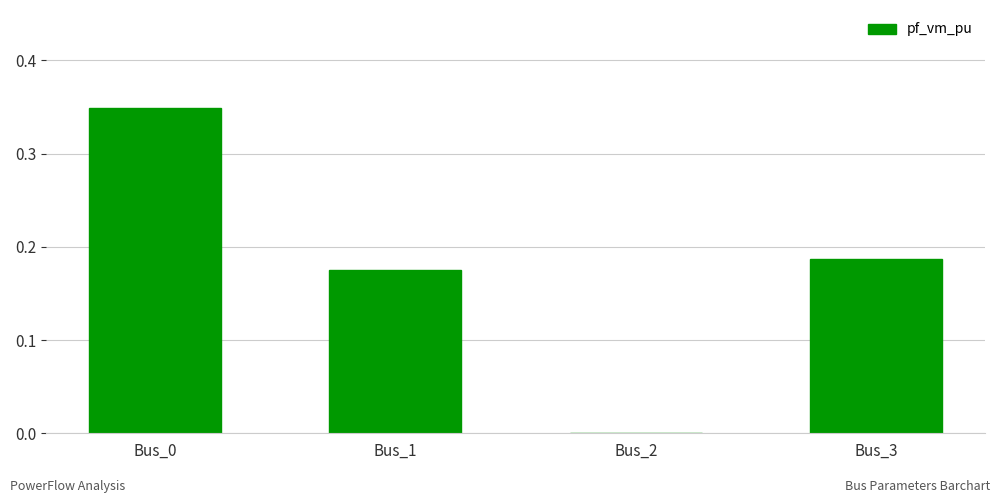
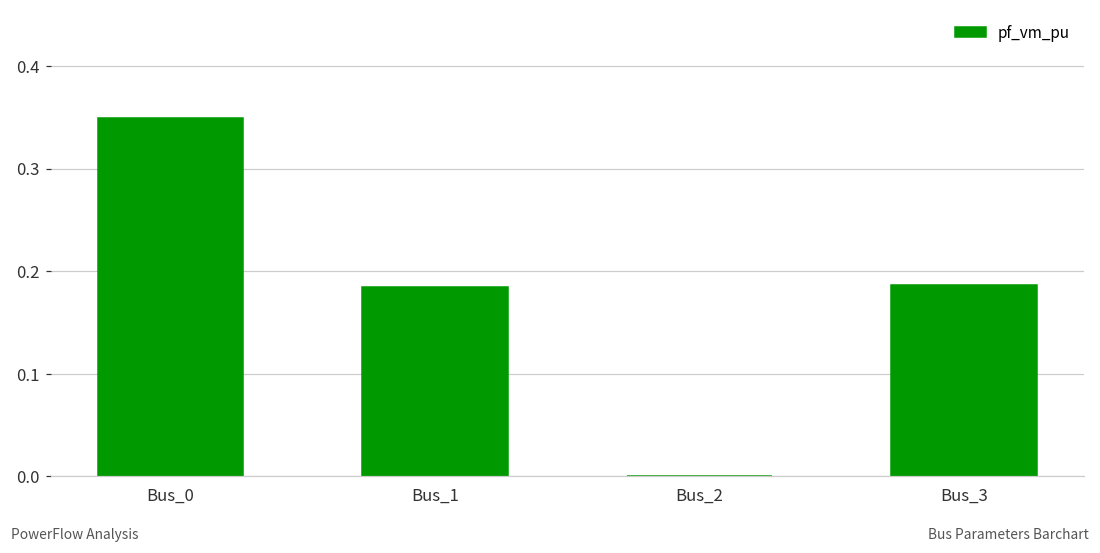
Bus_1: 0.17 -> 0.18
